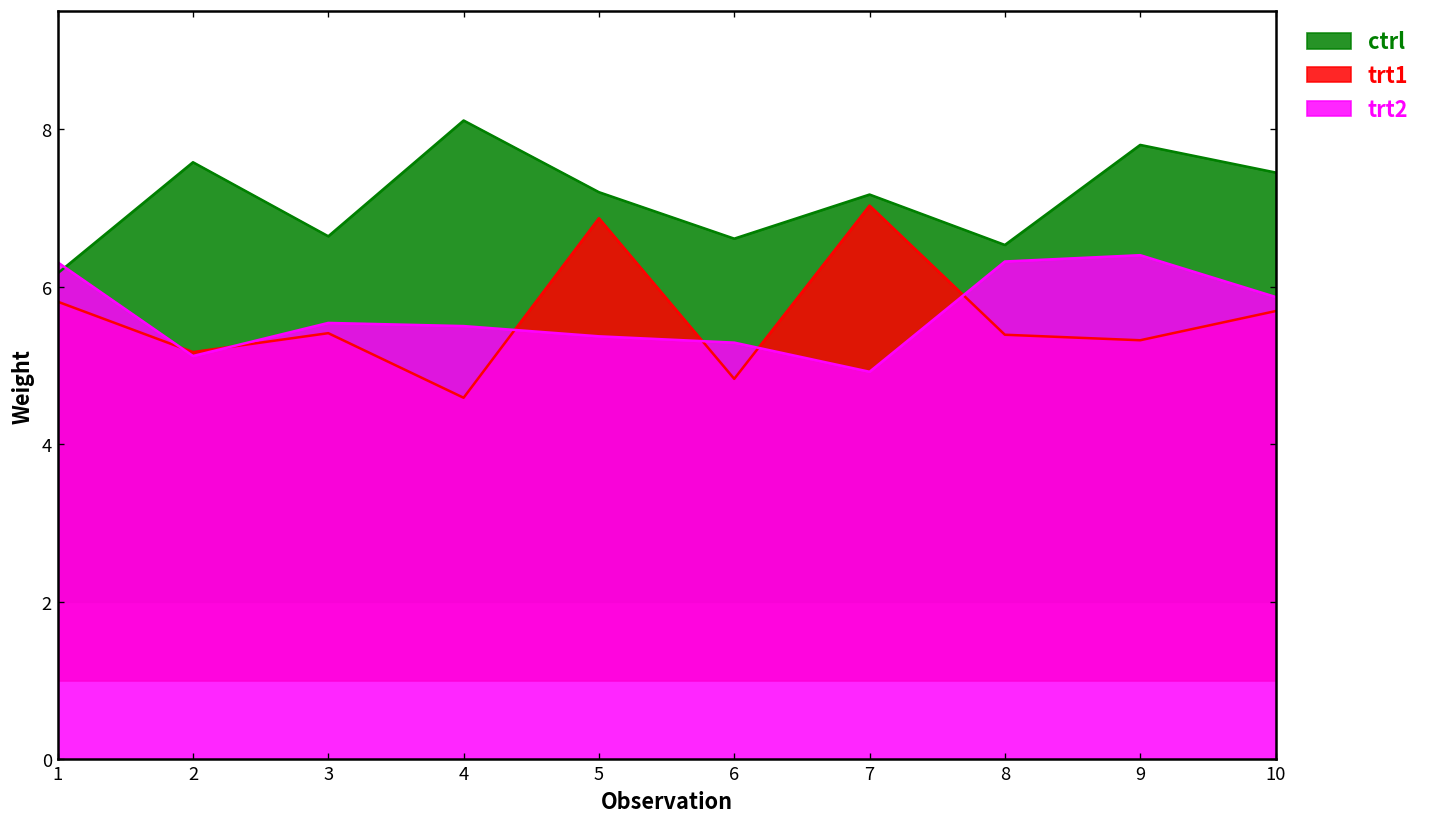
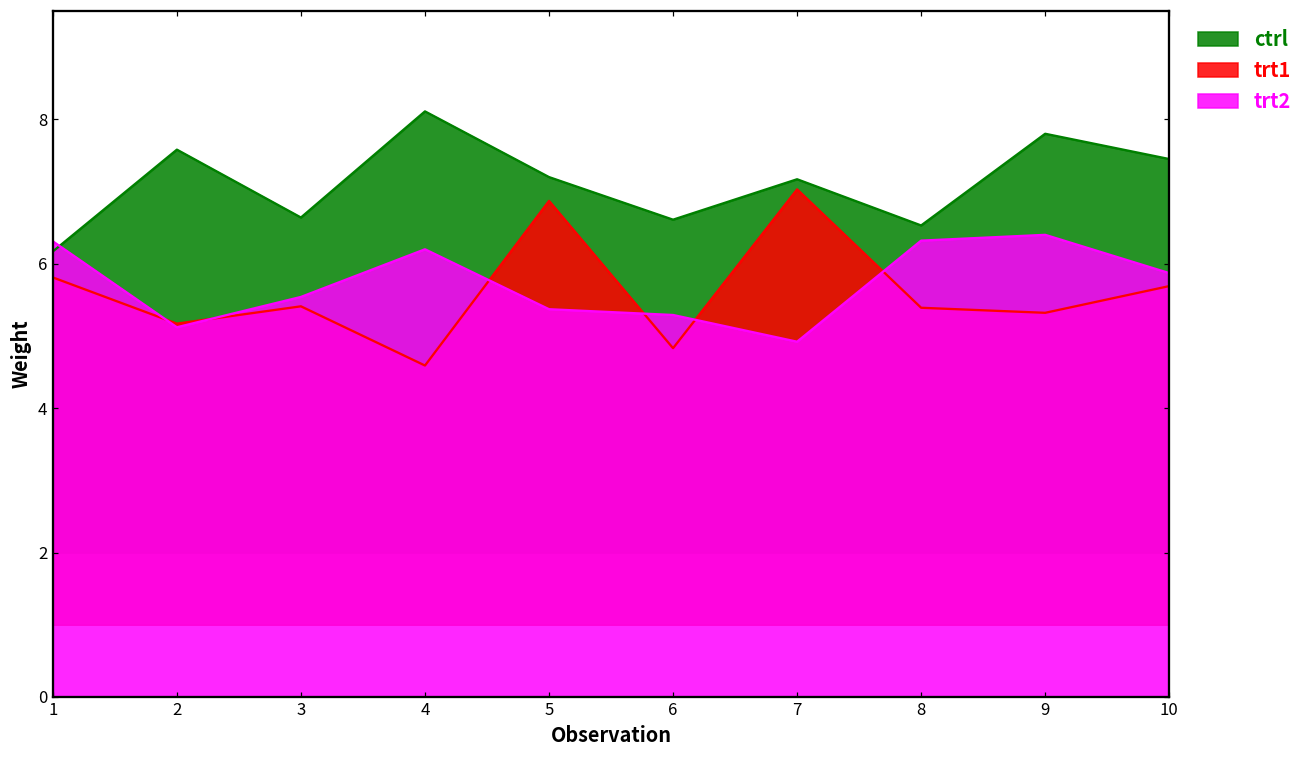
trt2, 4: 5.5 -> 6.2
